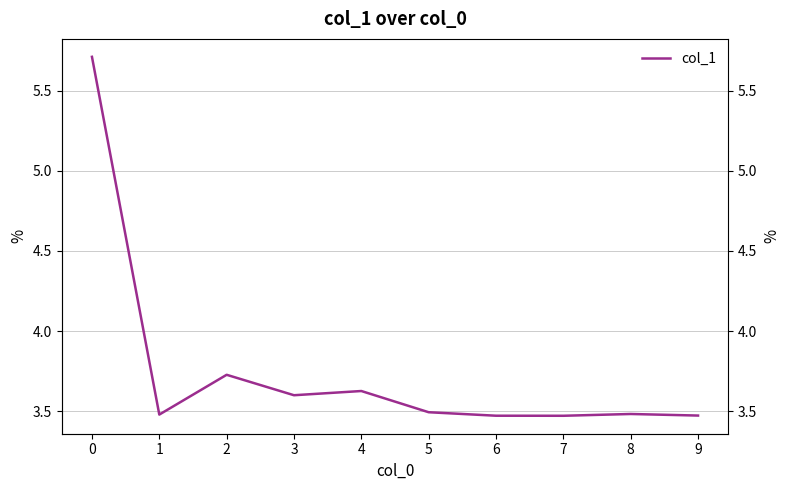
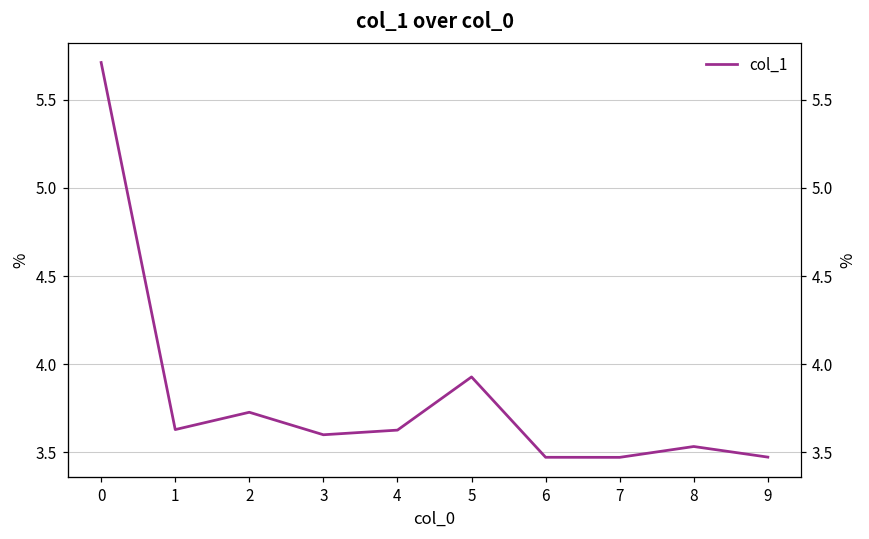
1: 3.48 -> 3.63
5: 3.49 -> 3.93
8: 3.48 -> 3.53
